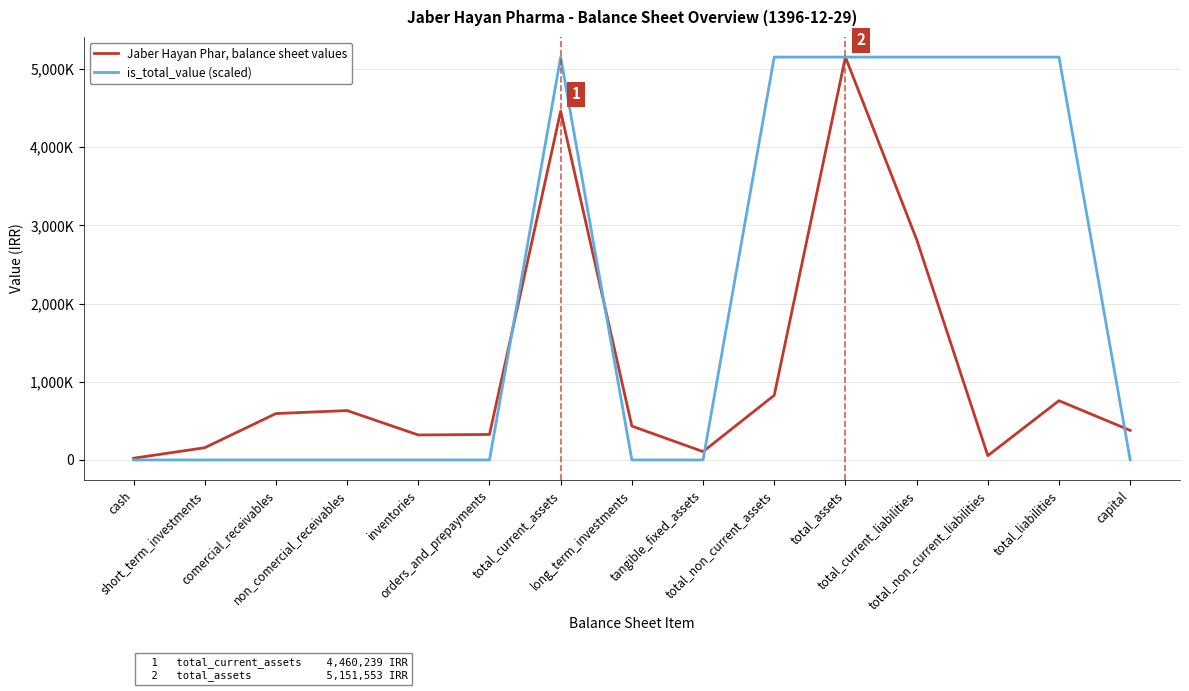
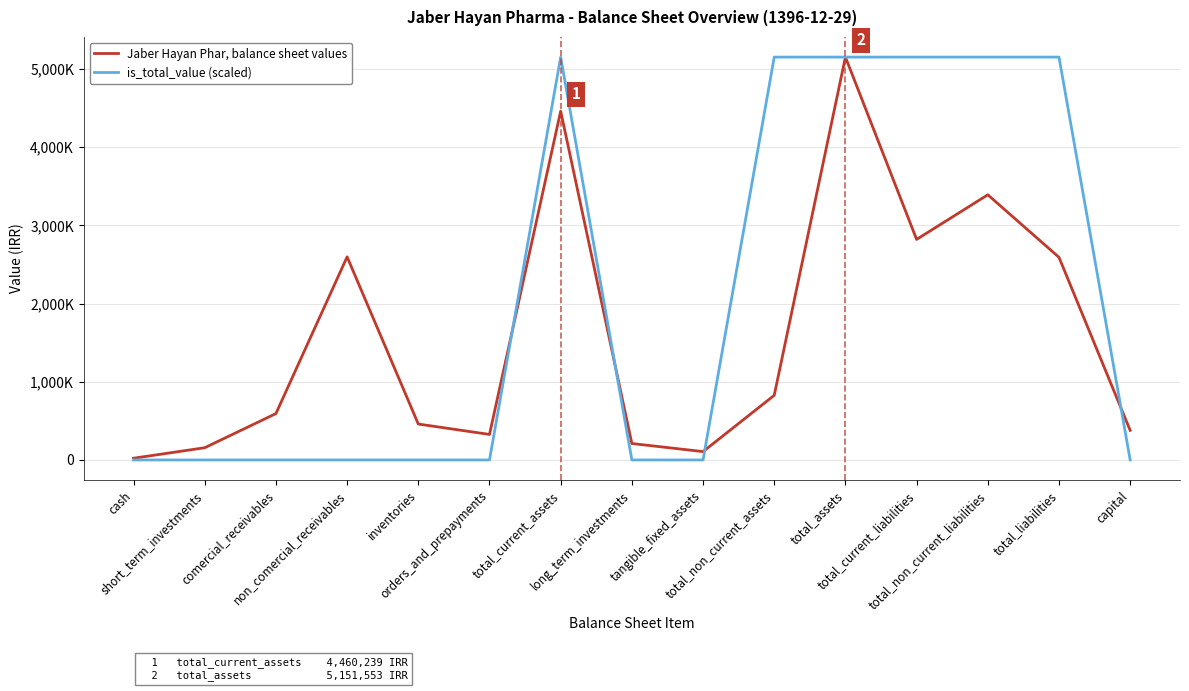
Jaber Hayan Phar, balance sheet values, non_comercial_receivables: 600,000 -> 2,600,000
Jaber Hayan Phar, balance sheet values, inventories: 300,000 -> 500,000
Jaber Hayan Phar, balance sheet values, long_term_investments: 400,000 -> 200,000
Jaber Hayan Phar, balance sheet values, total_non_current_liabilities: 100,000 -> 3,400,000
Jaber Hayan Phar, balance sheet values, total_liabilities: 800,000 -> 2,600,000
